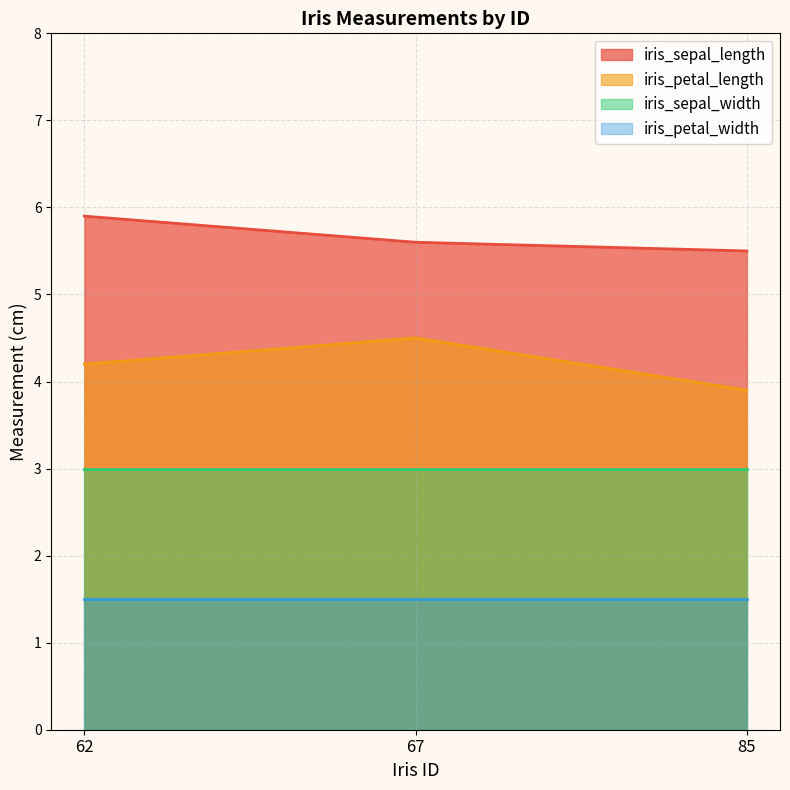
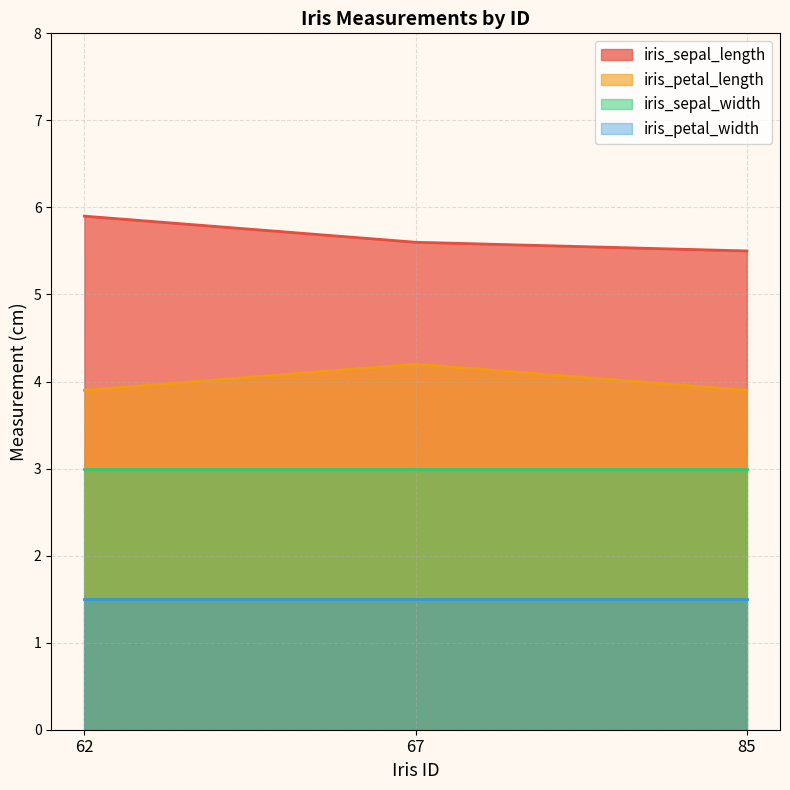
iris_petal_length, 62: 4.2 -> 3.9
iris_petal_length, 67: 4.5 -> 4.2
